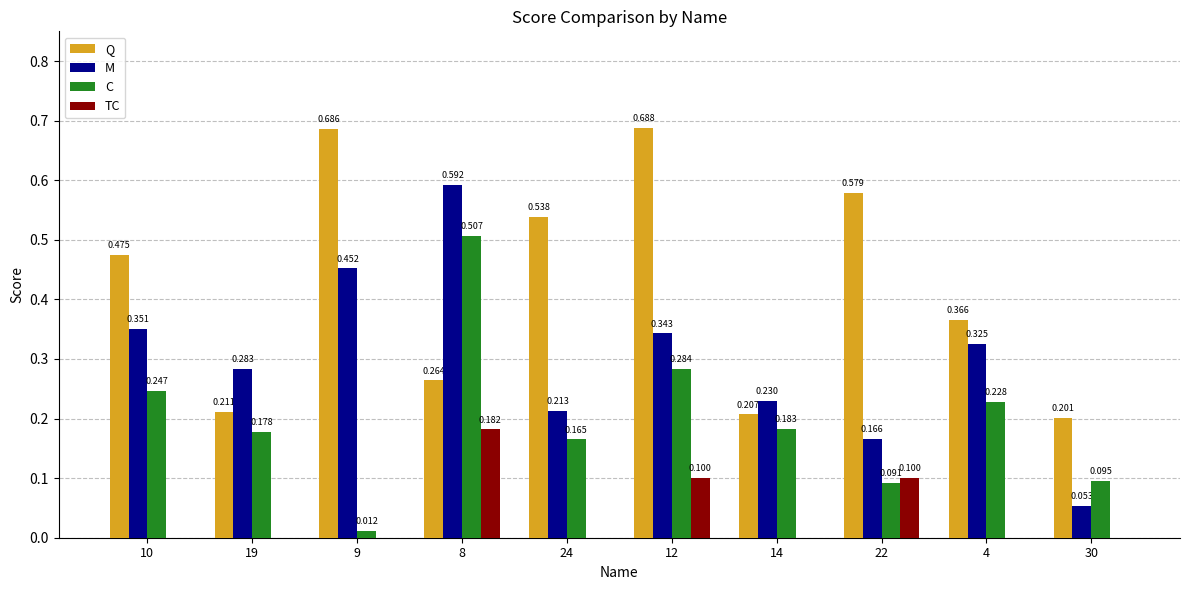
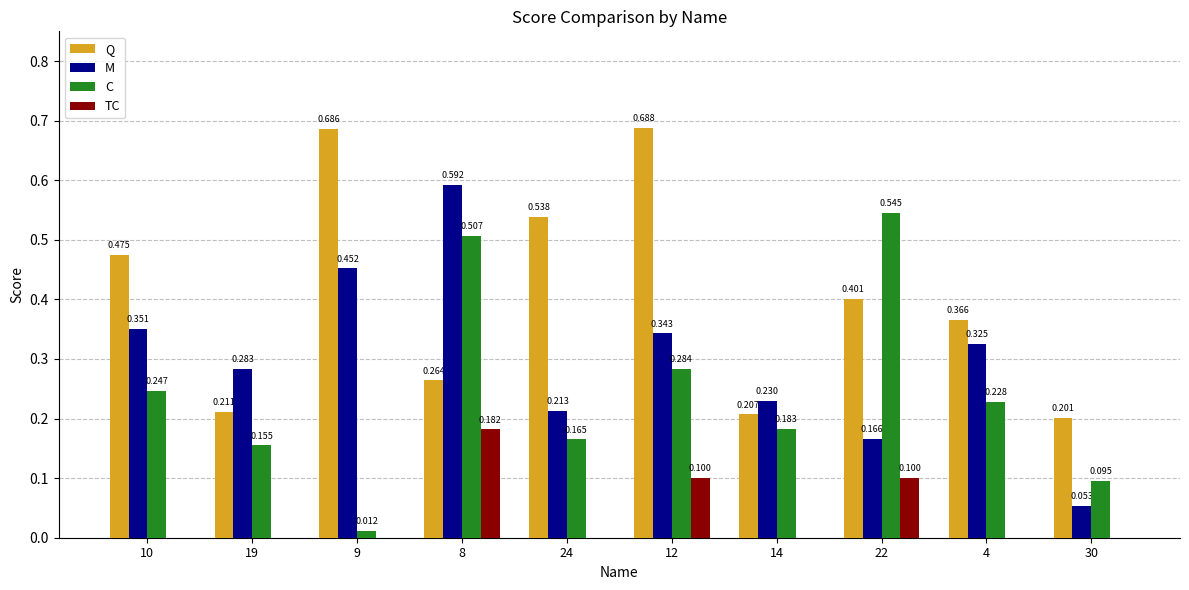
C, 19: 0.178 -> 0.155
Q, 22: 0.579 -> 0.401
C, 22: 0.091 -> 0.545
